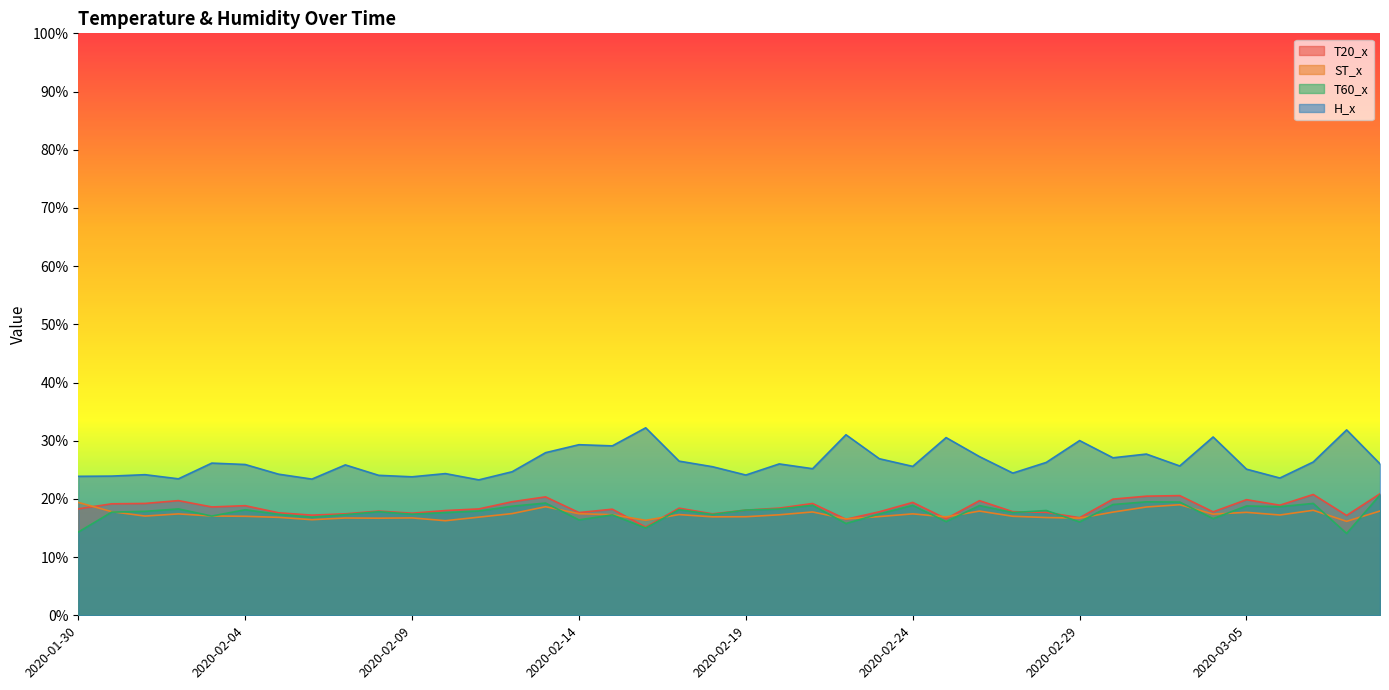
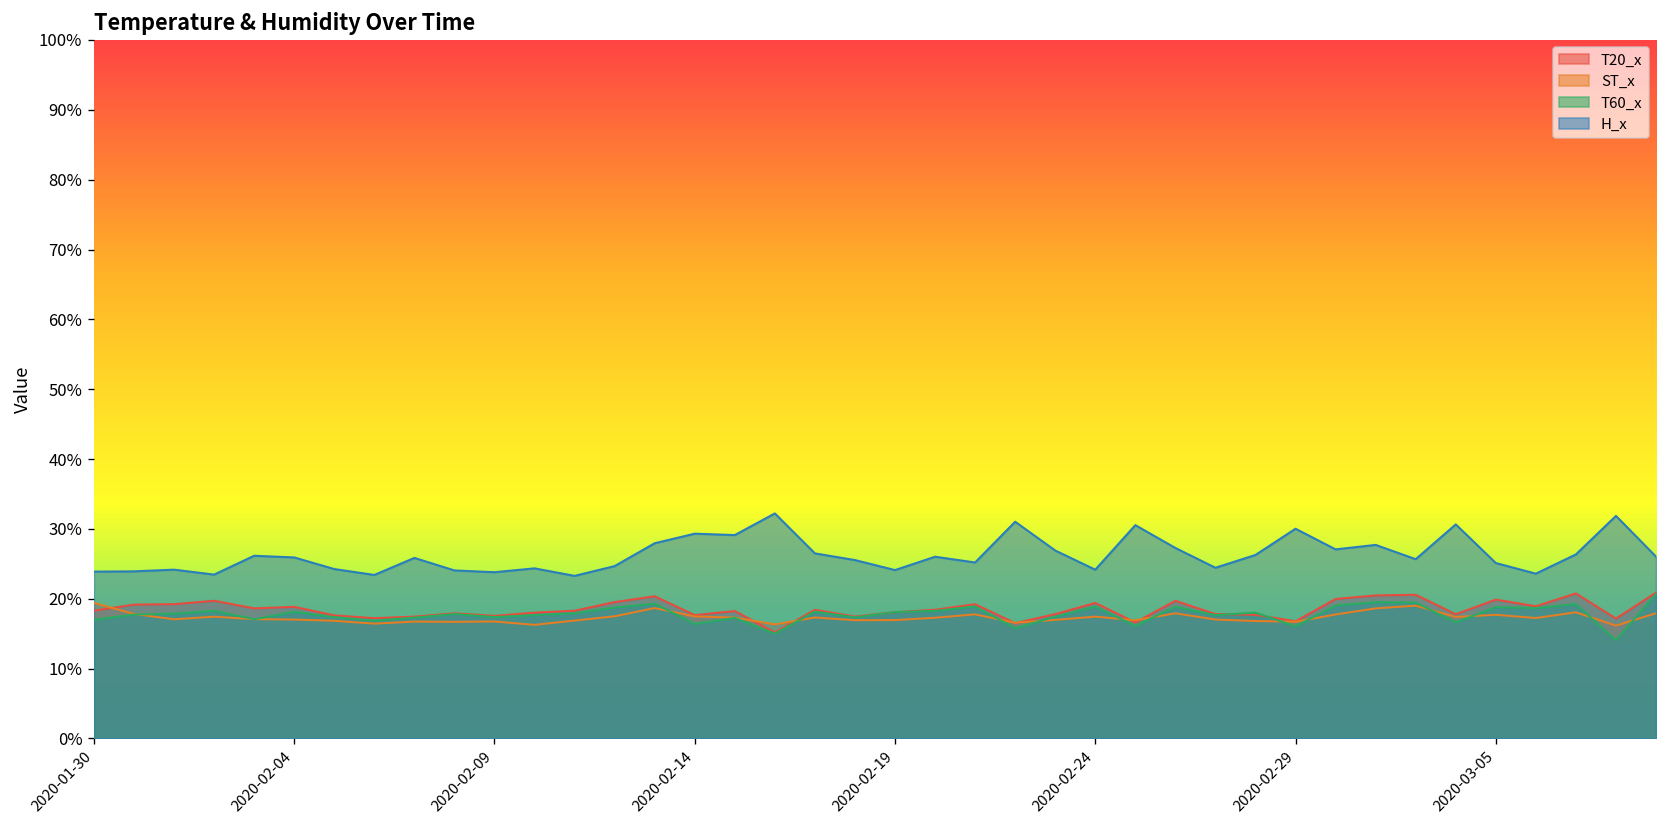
T60_x, 2020-01-30: 14% -> 17%
H_x, 2020-02-24: 26% -> 24%
